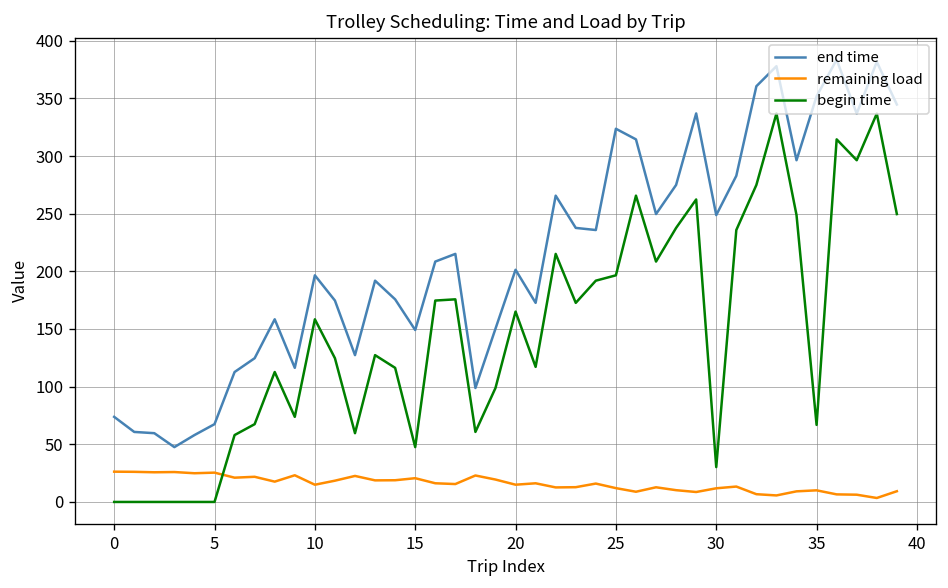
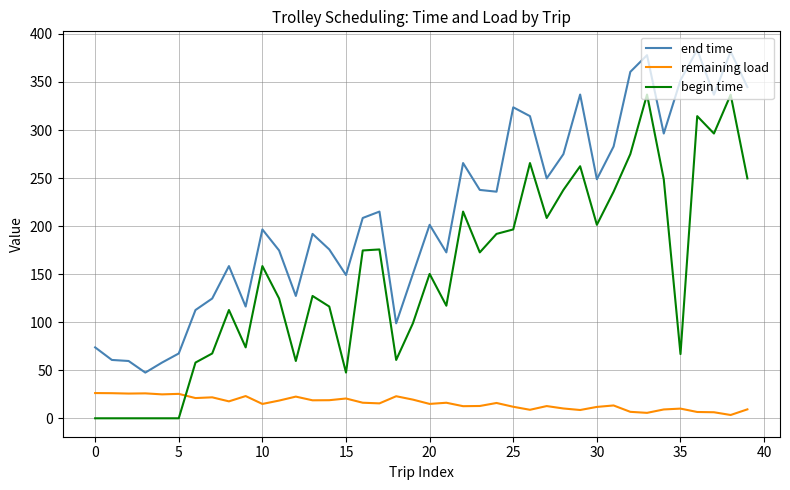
begin time, 20: 170 -> 150
begin time, 30: 30 -> 200
